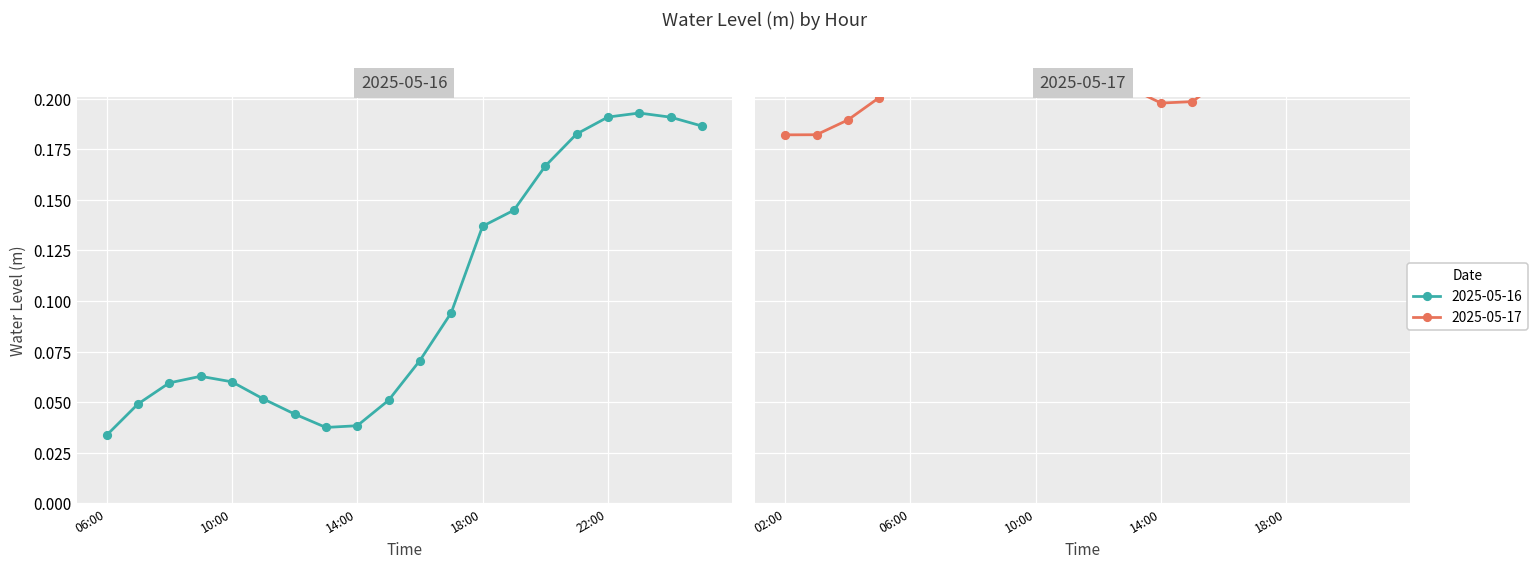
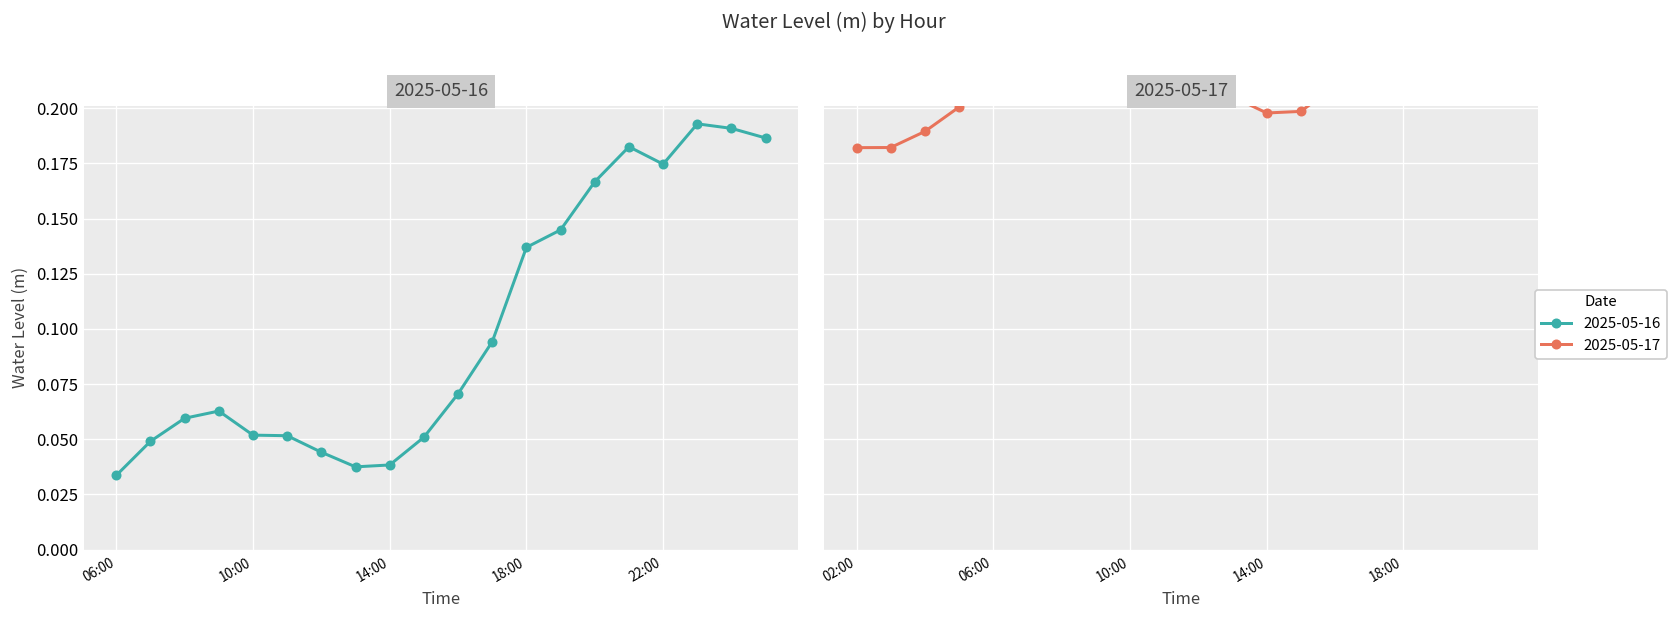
2025-05-16, 10:00: 0.060 -> 0.052
2025-05-16, 22:00: 0.191 -> 0.175
